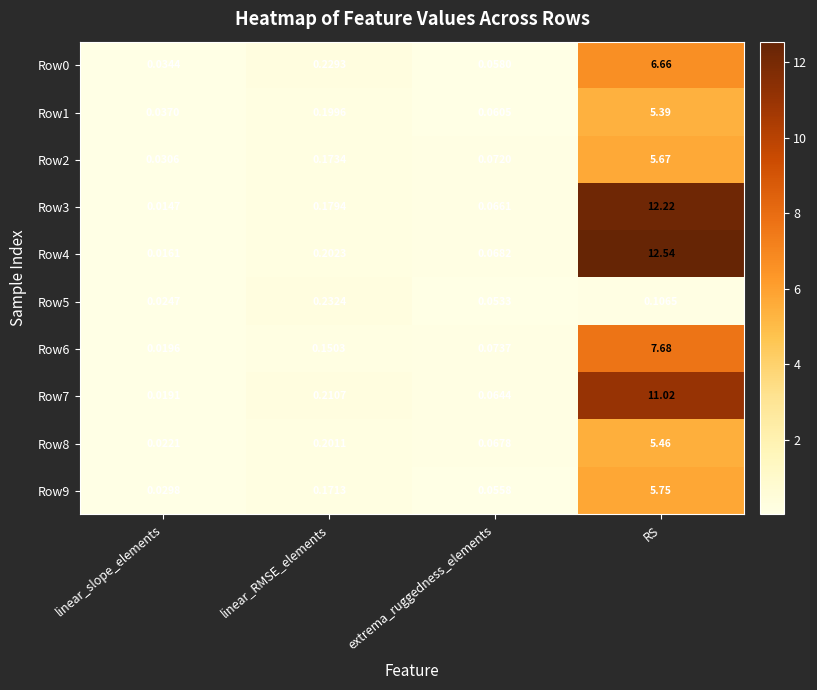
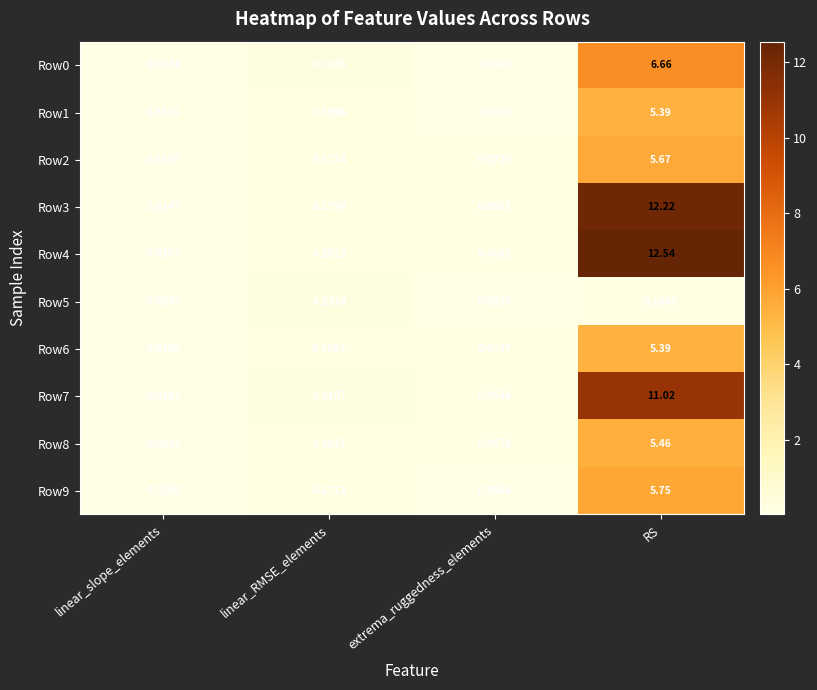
Row6, RS: 7.68 -> 5.39
